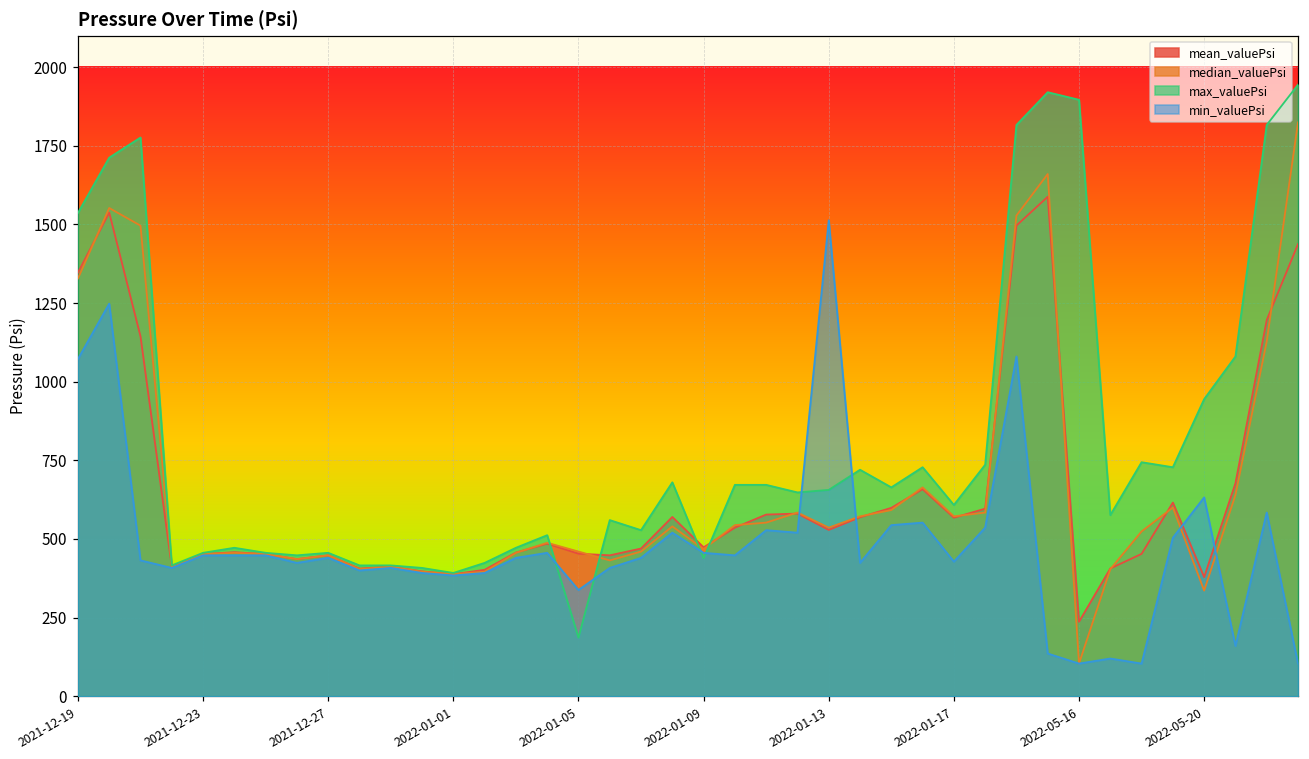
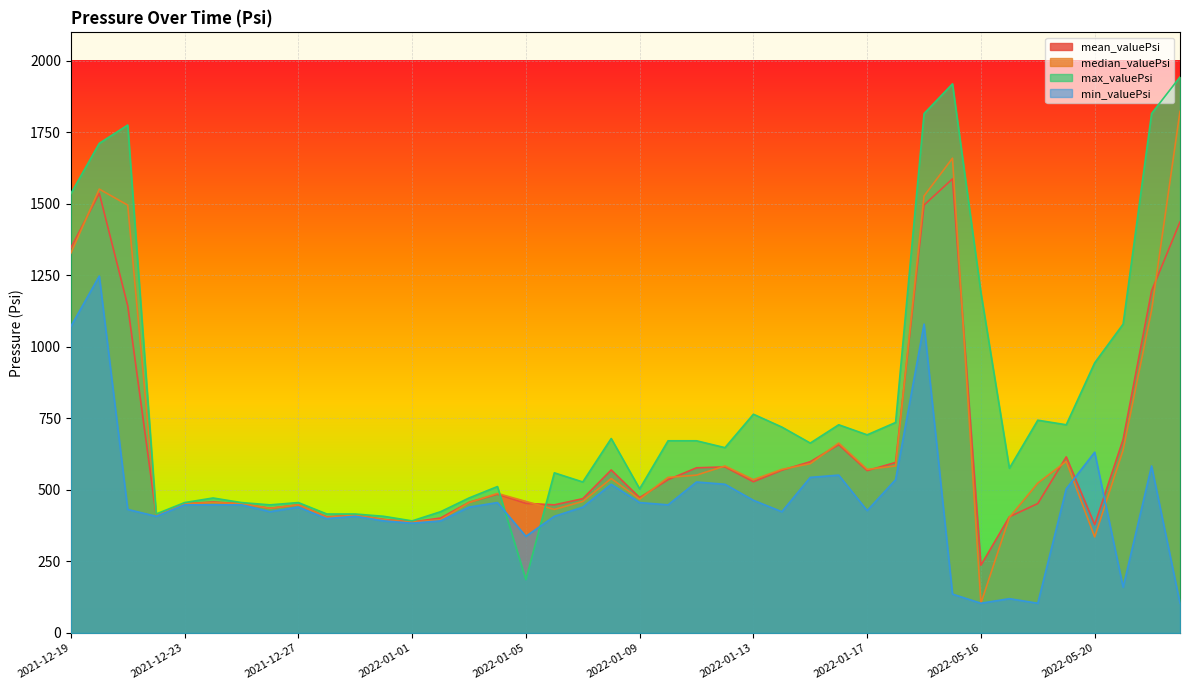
max_valuePsi, 2022-01-09: 440 -> 500
max_valuePsi, 2022-01-13: 660 -> 760
min_valuePsi, 2022-01-13: 1510 -> 460
max_valuePsi, 2022-01-17: 610 -> 690
max_valuePsi, 2022-05-16: 1900 -> 1190
